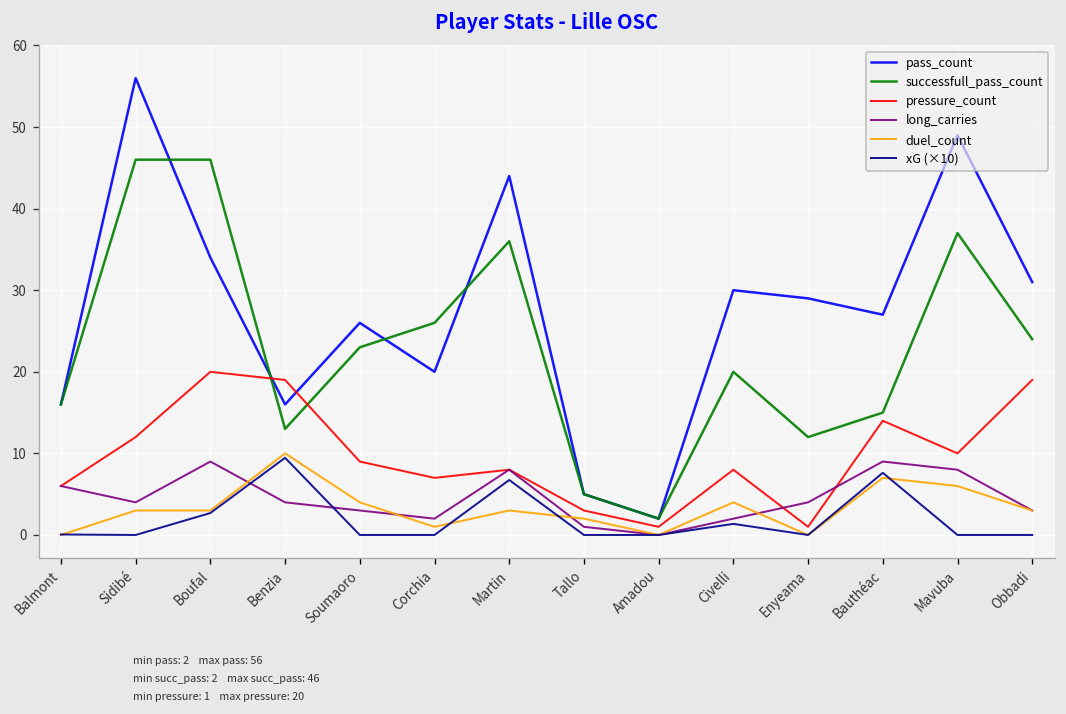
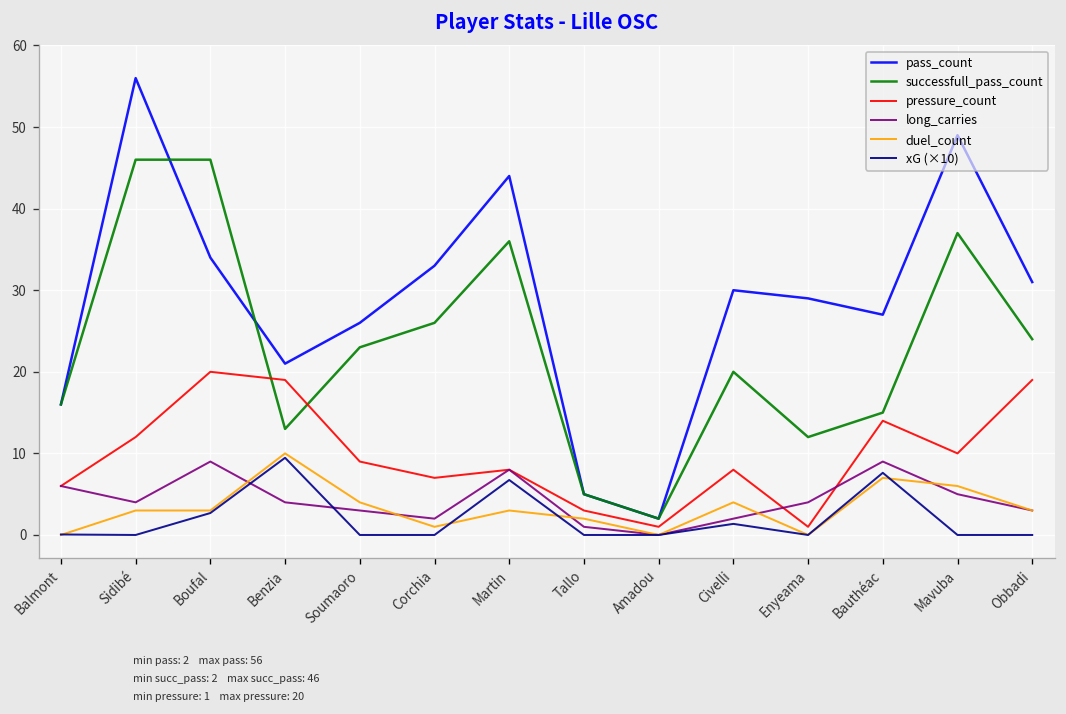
pass_count, Benzia: 16 -> 21
pass_count, Corchia: 20 -> 33
long_carries, Mavuba: 8 -> 5
